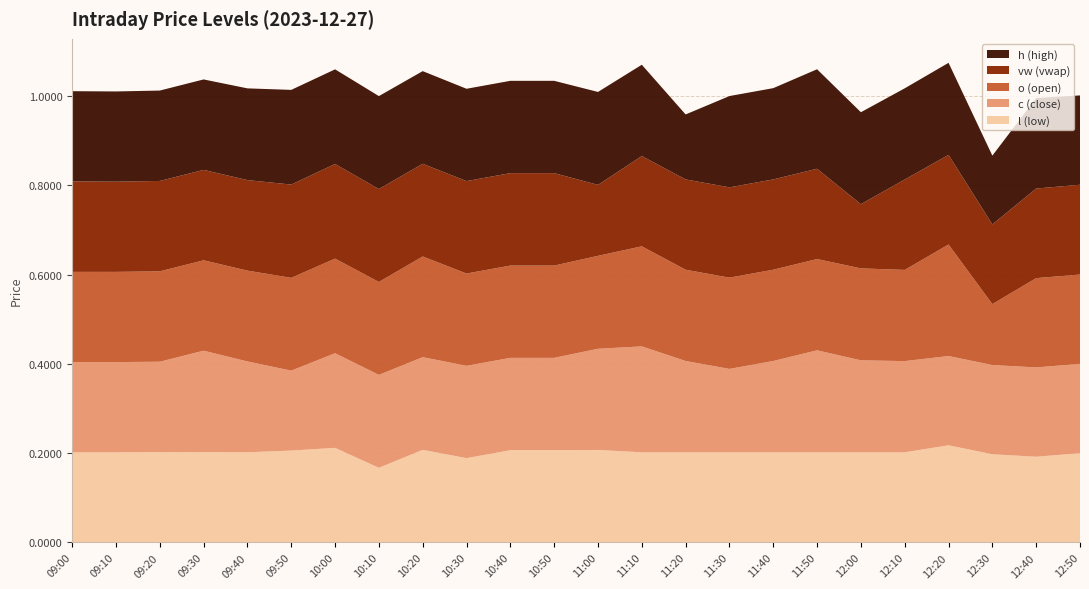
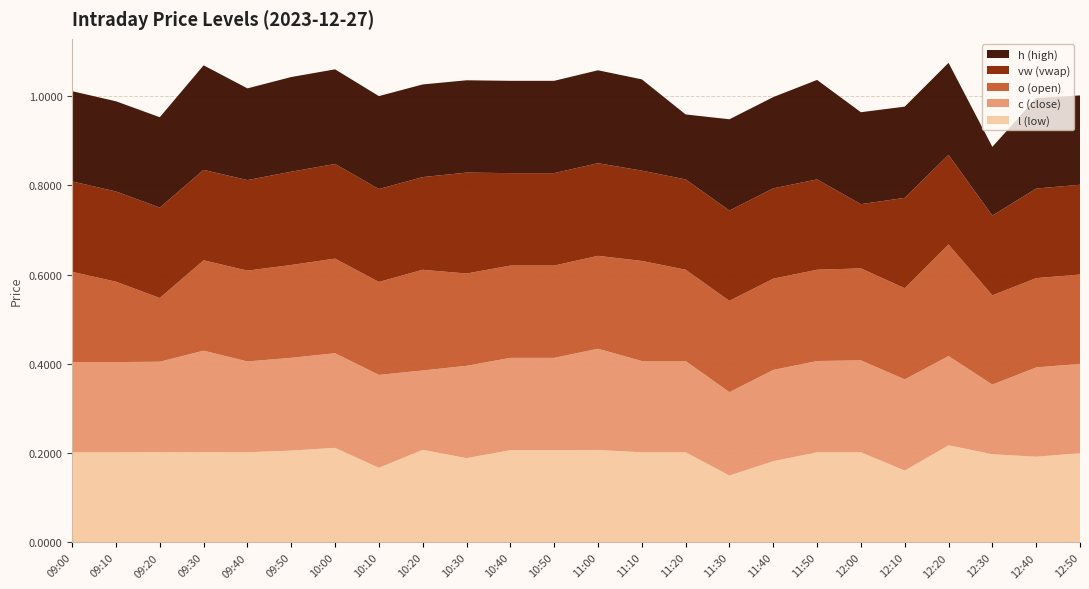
o (open), 09:10: 0.20 -> 0.18
o (open), 09:20: 0.20 -> 0.14
h (high), 09:30: 0.20 -> 0.23
c (close), 09:50: 0.18 -> 0.21
c (close), 10:20: 0.21 -> 0.18
vw (vwap), 10:30: 0.21 -> 0.23
vw (vwap), 11:00: 0.16 -> 0.21
c (close), 11:10: 0.24 -> 0.20
l (low), 11:30: 0.20 -> 0.15
l (low), 11:40: 0.20 -> 0.18
c (close), 11:50: 0.23 -> 0.20
l (low), 12:10: 0.20 -> 0.16
c (close), 12:30: 0.20 -> 0.16
o (open), 12:30: 0.14 -> 0.20
